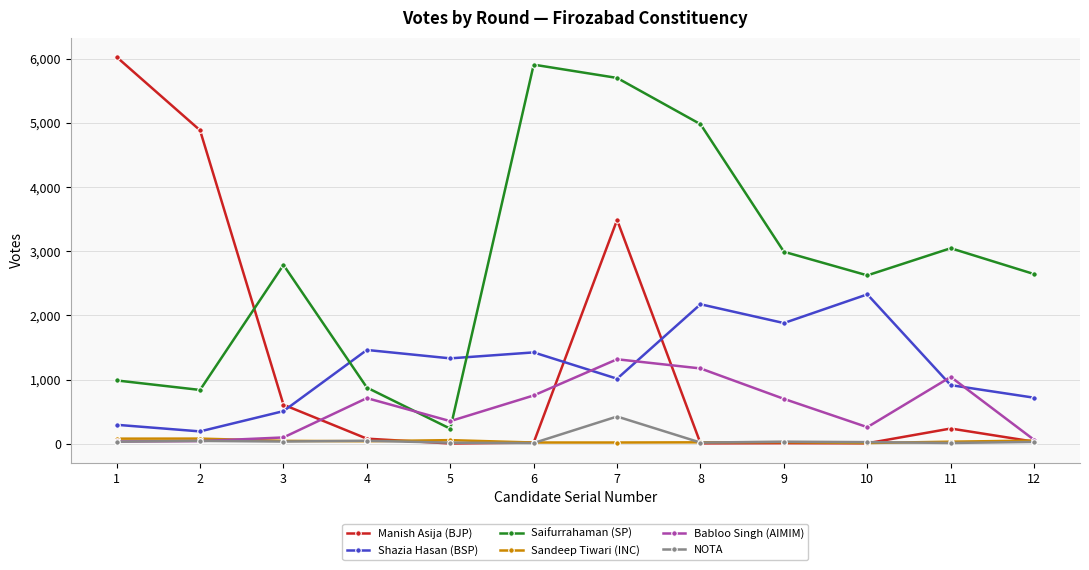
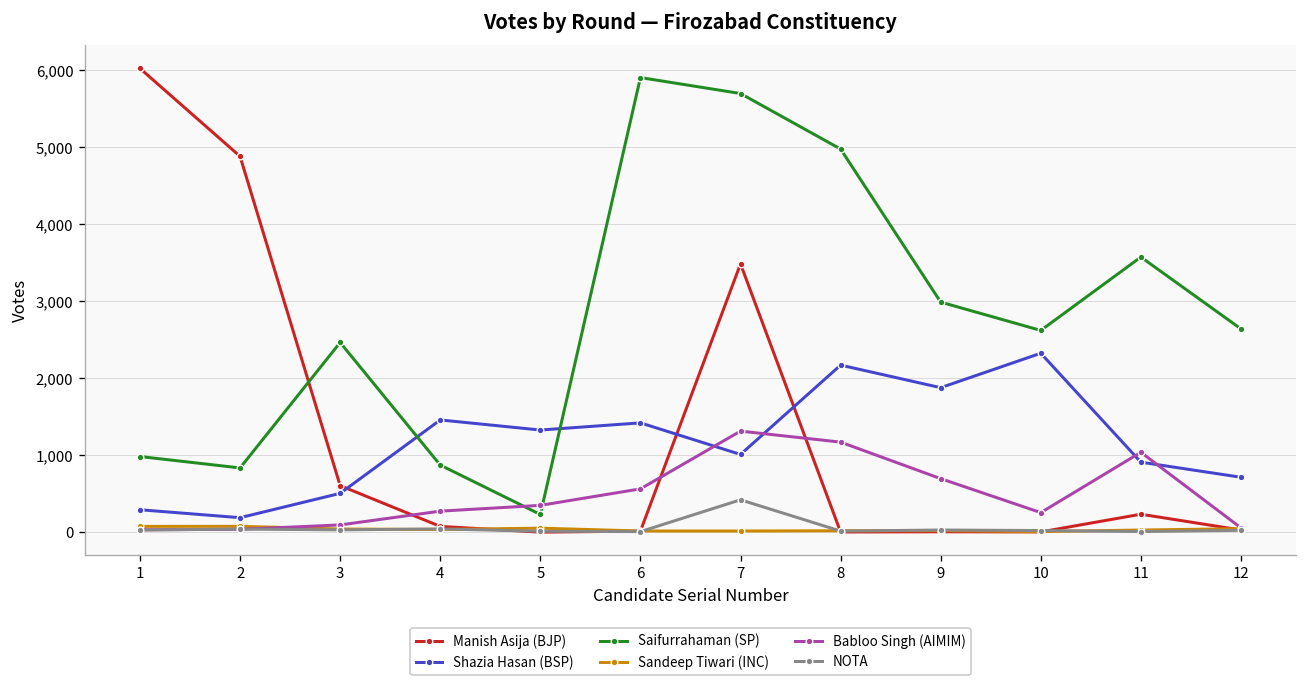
Saifurrahaman (SP), 3: 2,800 -> 2,500
Babloo Singh (AIMIM), 4: 700 -> 300
Babloo Singh (AIMIM), 6: 800 -> 600
Saifurrahaman (SP), 11: 3,000 -> 3,600
